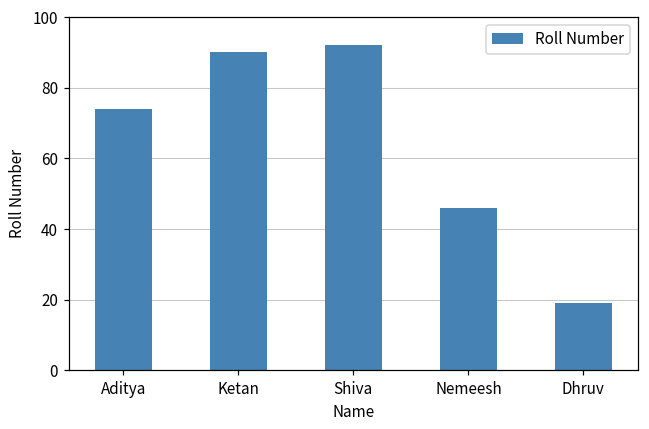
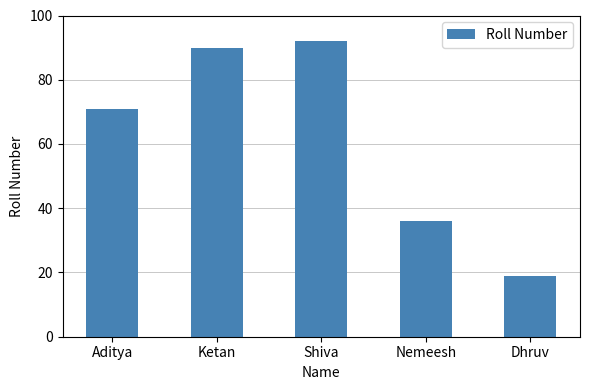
Aditya: 74 -> 71
Nemeesh: 46 -> 36
